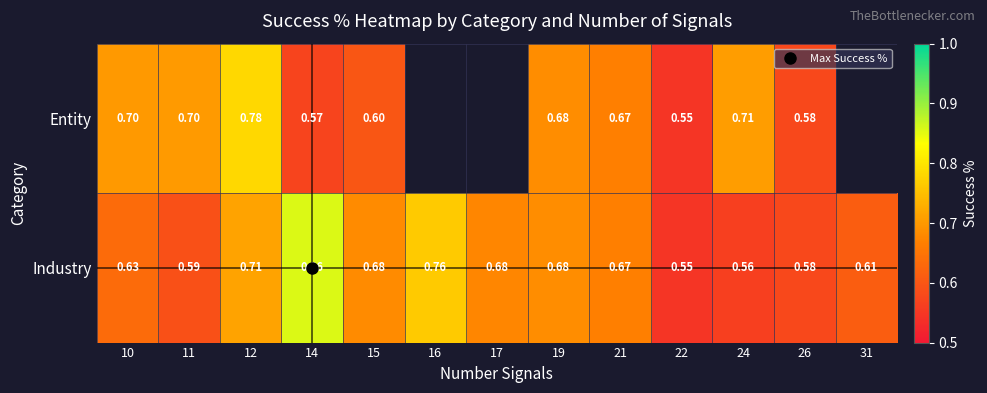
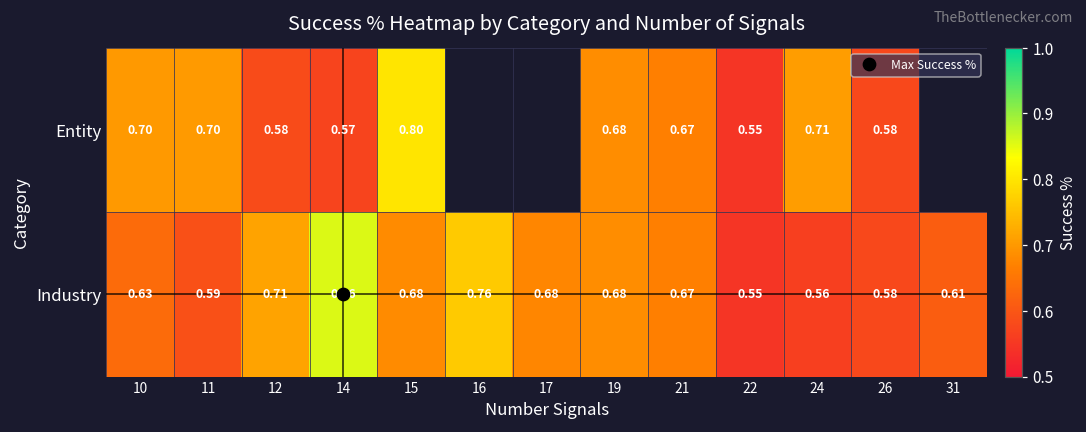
Entity, 12: 0.78 -> 0.58
Entity, 15: 0.60 -> 0.80
